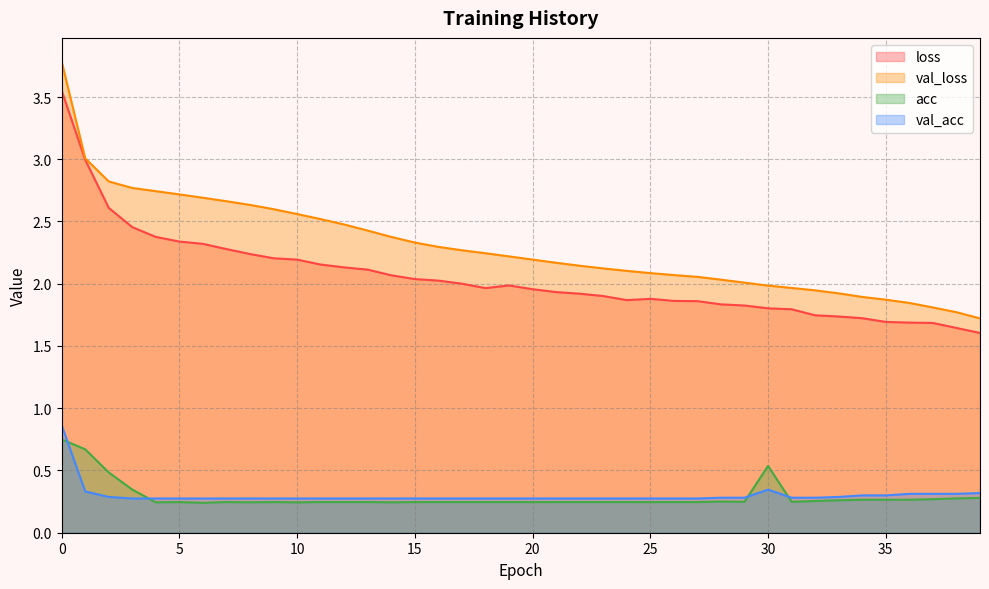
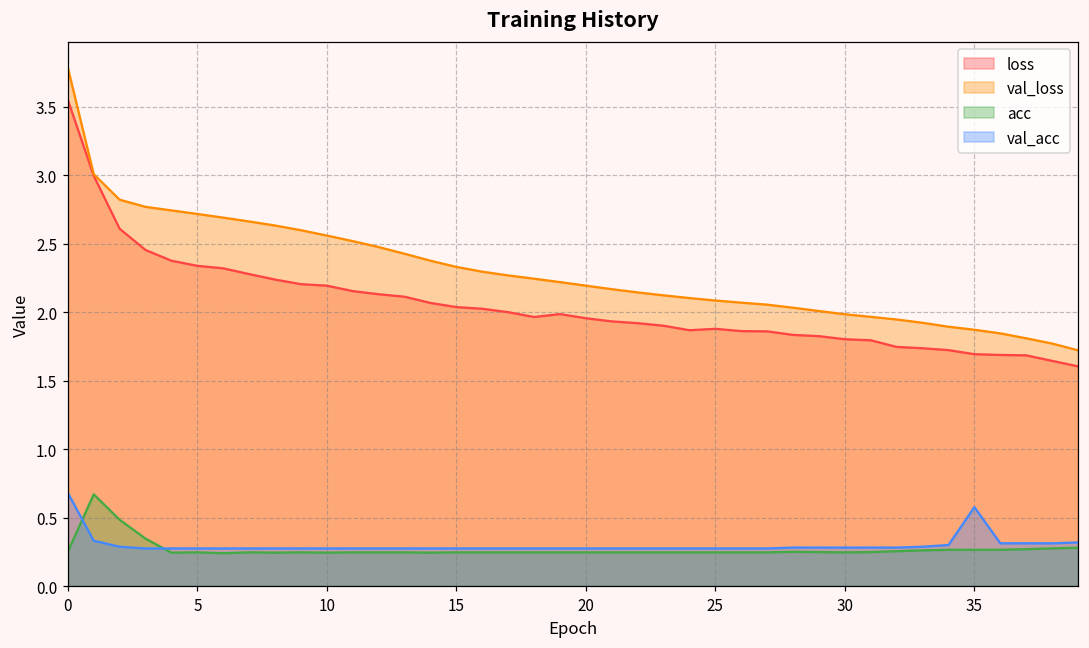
acc, 0: 0.75 -> 0.25
val_acc, 0: 0.86 -> 0.68
acc, 30: 0.54 -> 0.25
val_acc, 30: 0.35 -> 0.28
val_acc, 35: 0.30 -> 0.58
